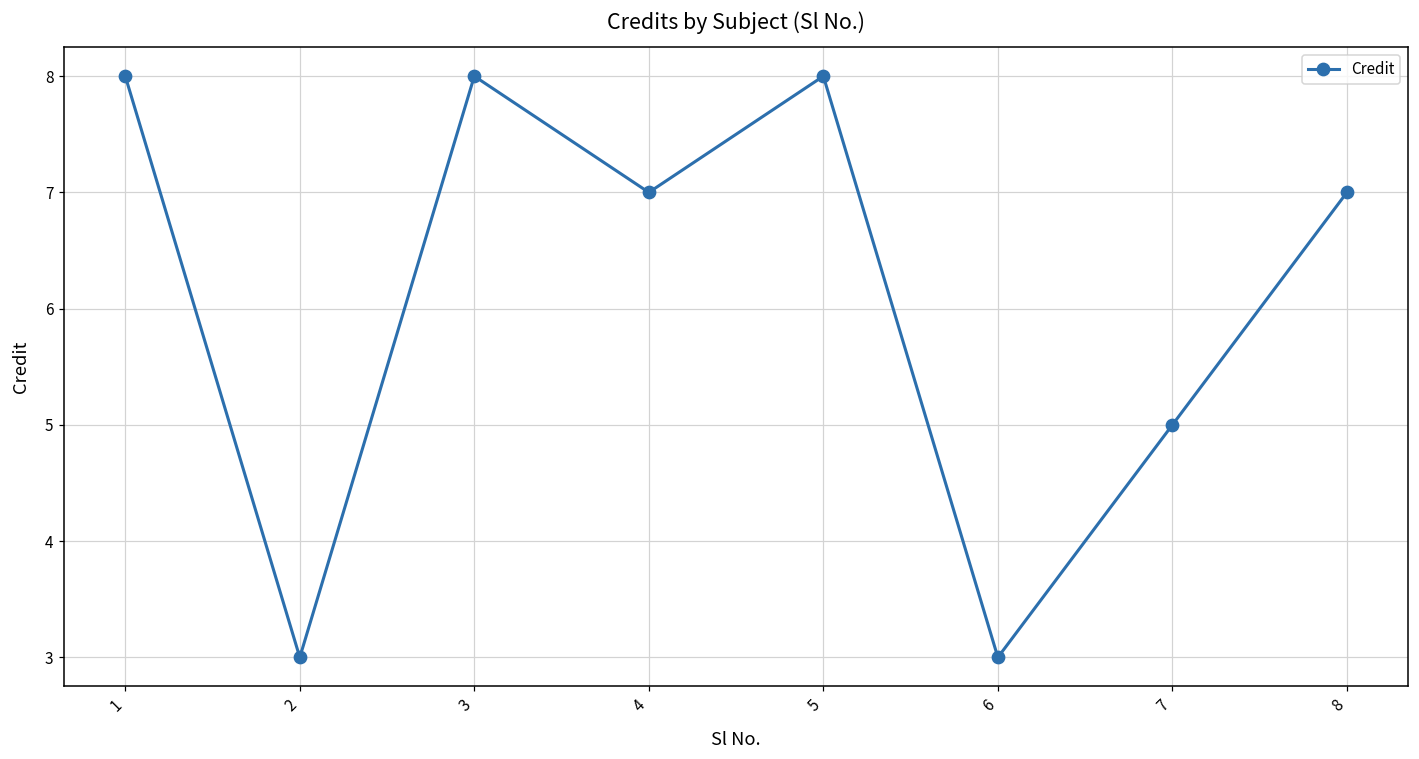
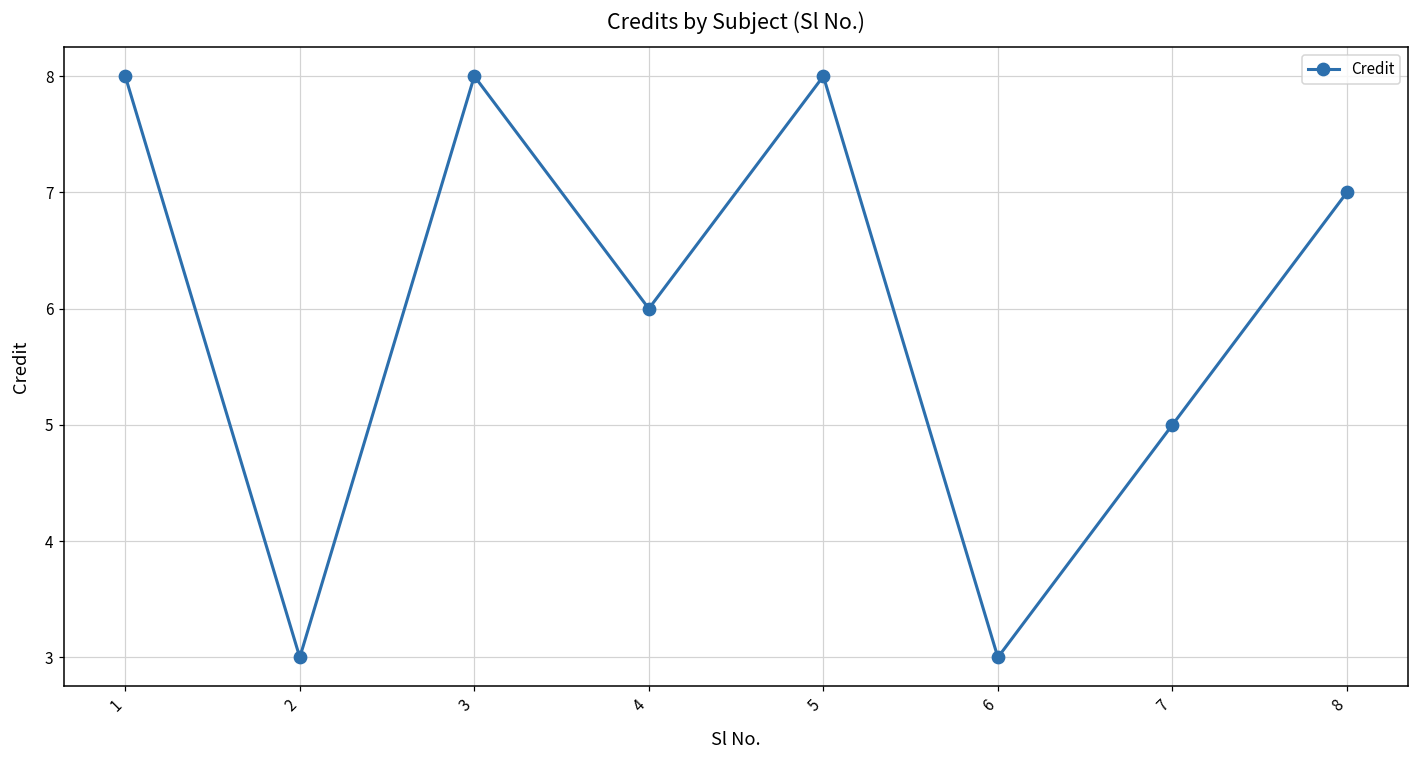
4: 7 -> 6
